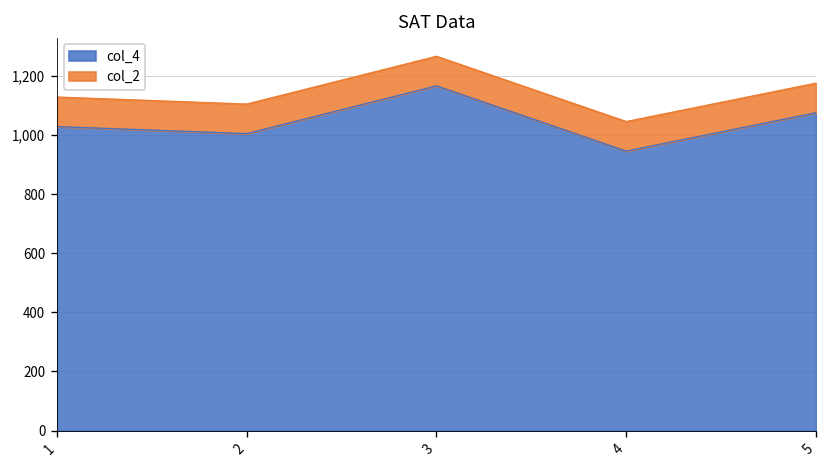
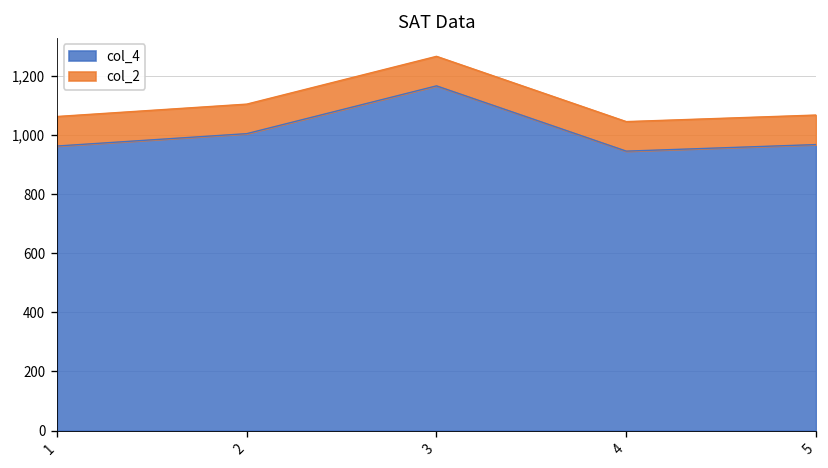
col_4, 1: 1,030 -> 960
col_4, 5: 1,080 -> 970
